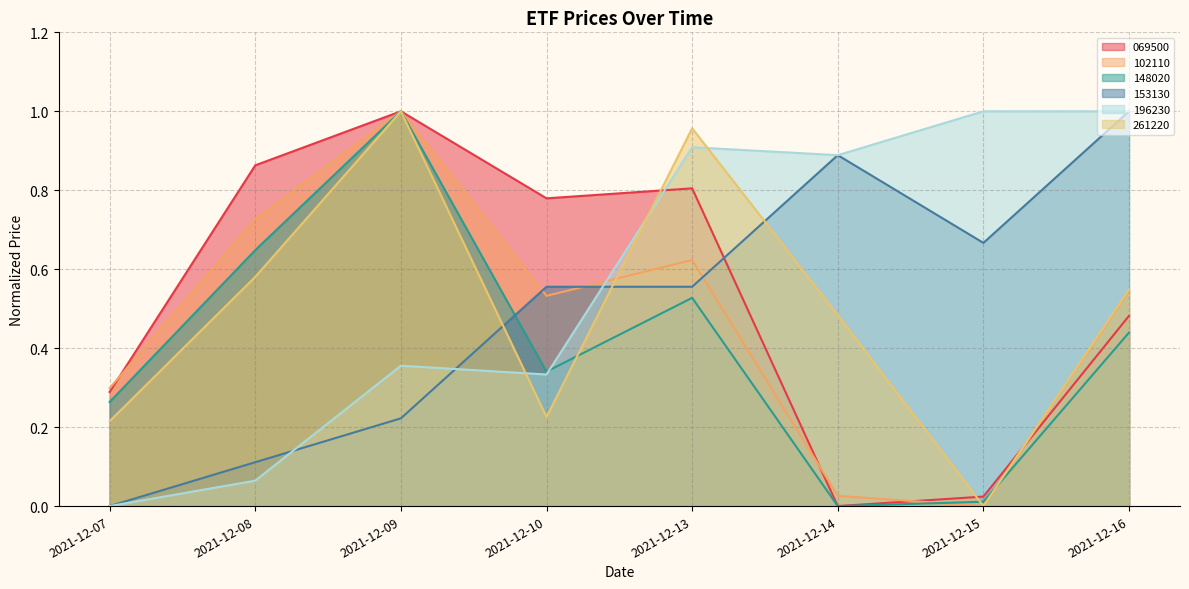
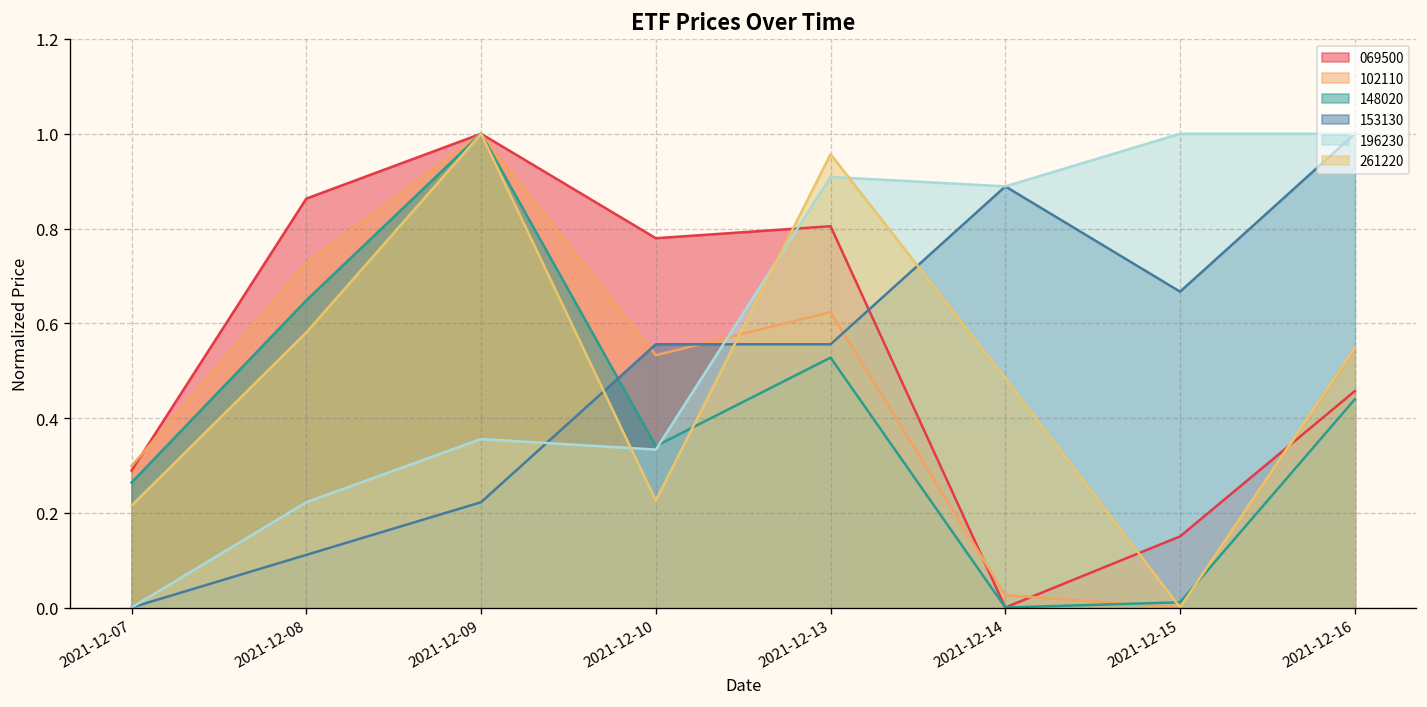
196230, 2021-12-08: 0.06 -> 0.22
069500, 2021-12-15: 0.02 -> 0.15
069500, 2021-12-16: 0.48 -> 0.46
